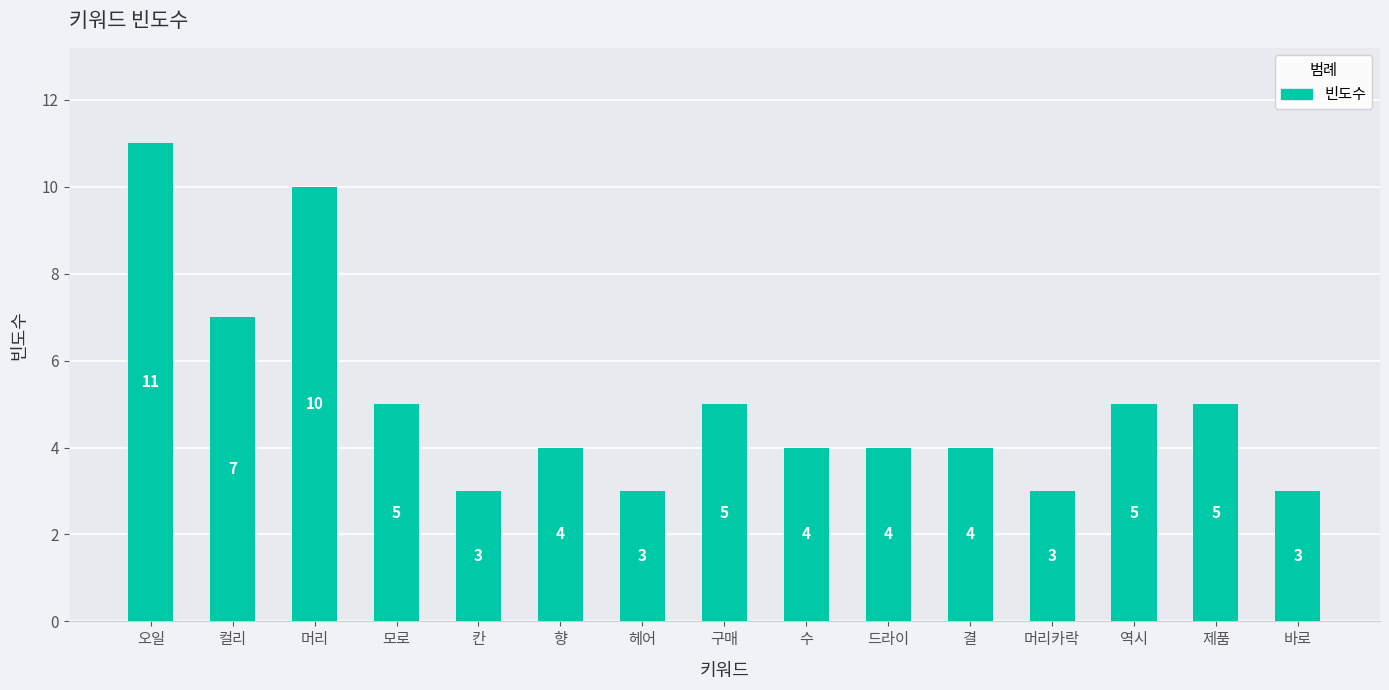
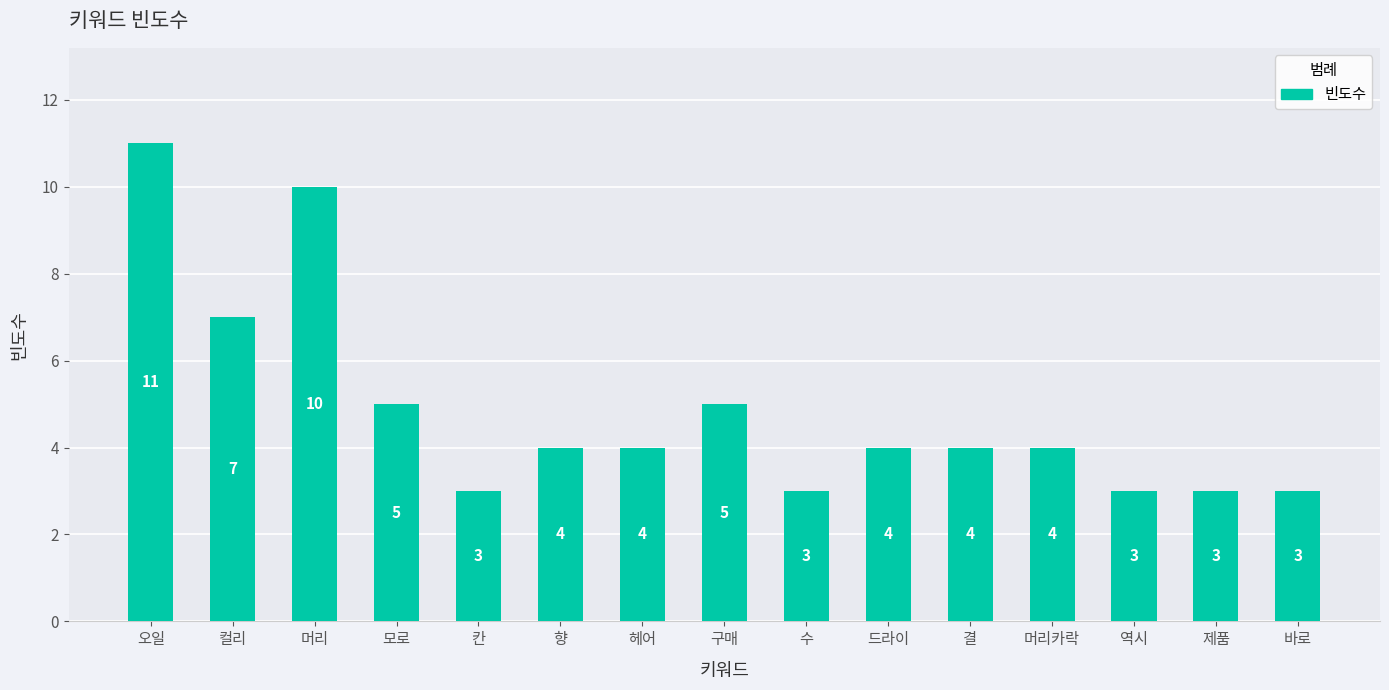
헤어: 3 -> 4
수: 4 -> 3
머리카락: 3 -> 4
역시: 5 -> 3
제품: 5 -> 3
